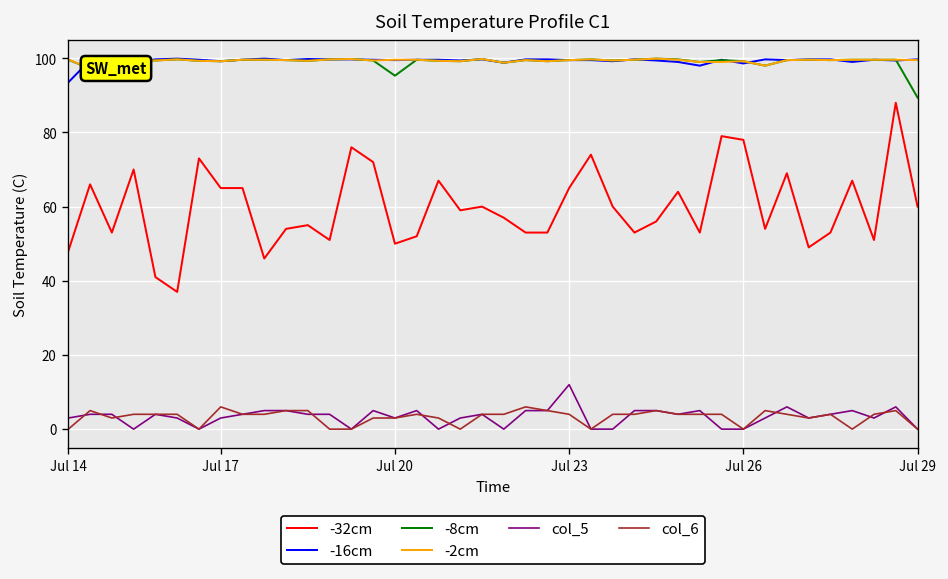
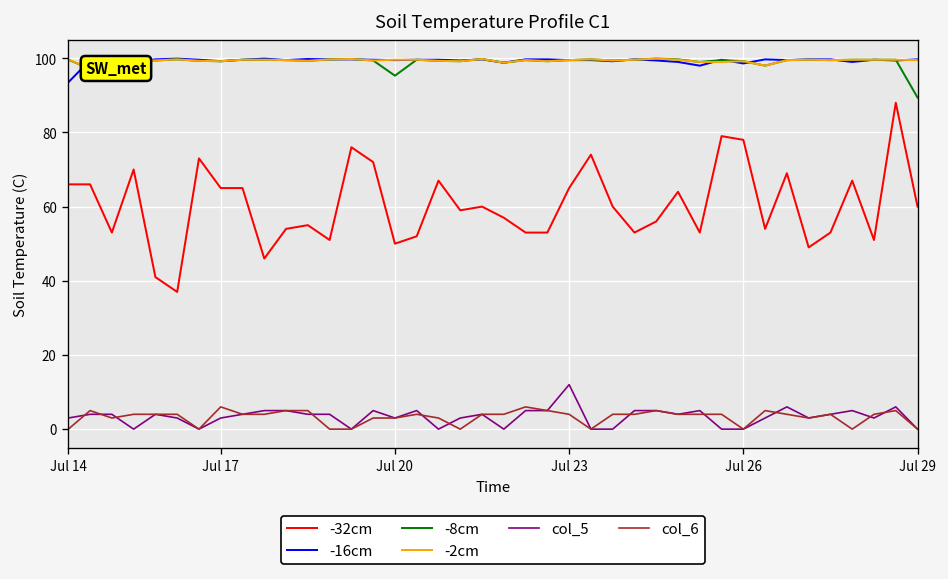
-32cm, Jul 14: 48 -> 66
